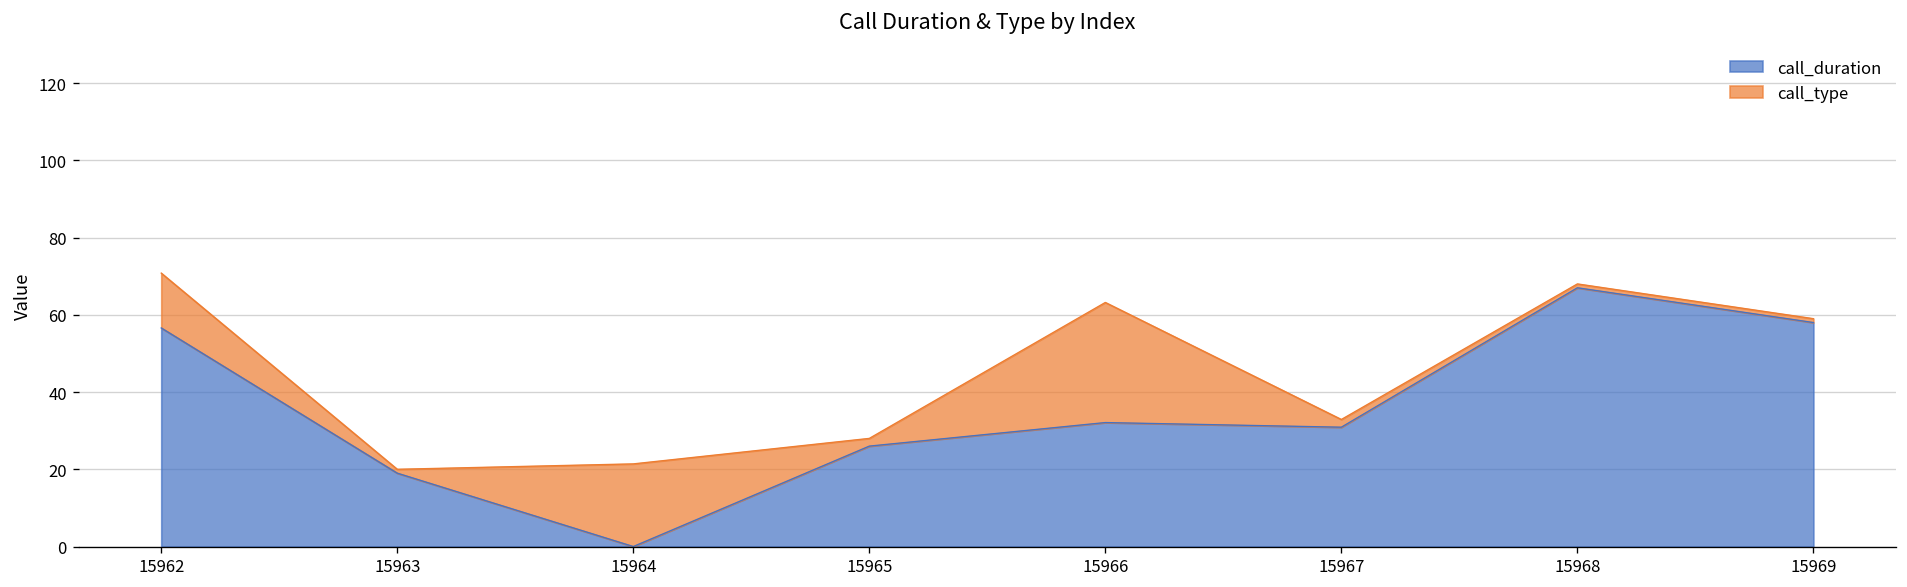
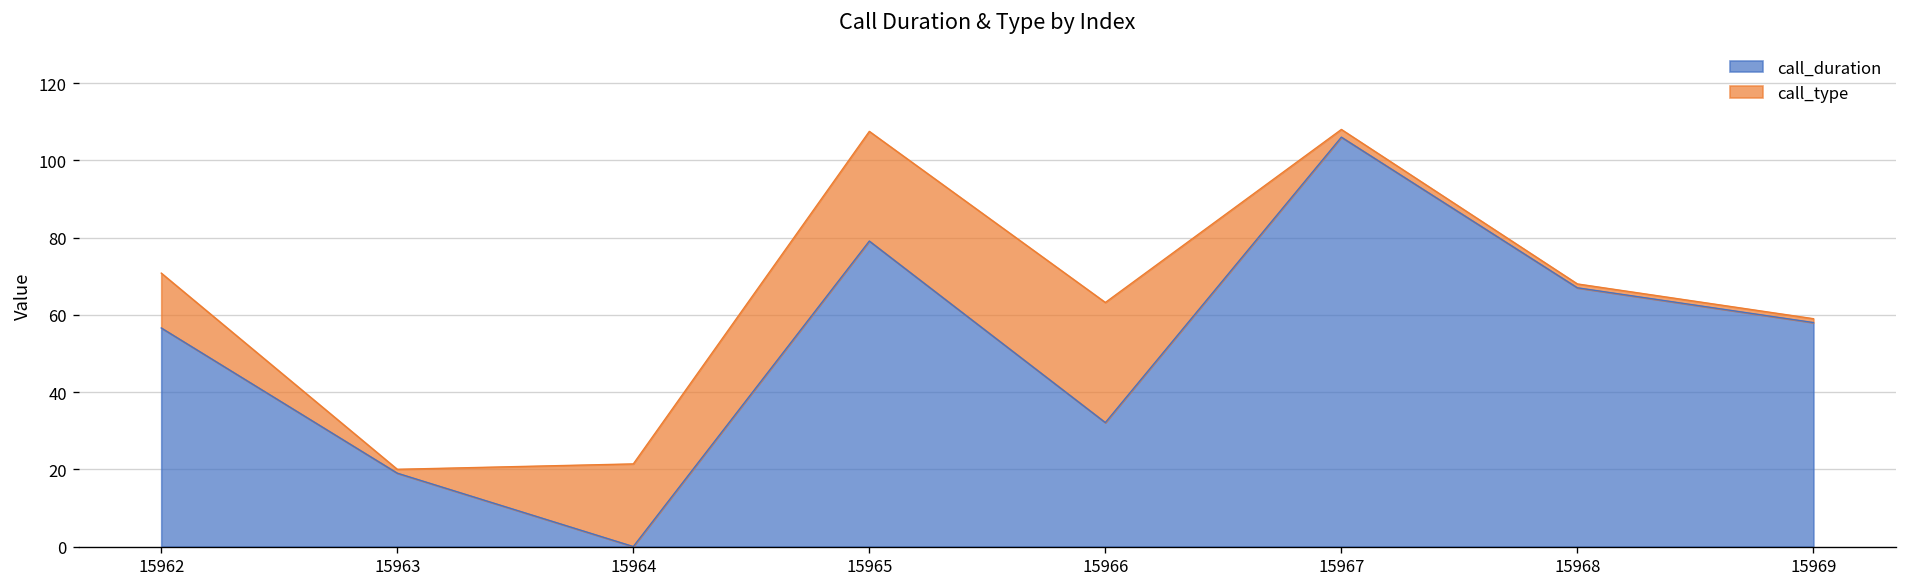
call_duration, 15965: 26 -> 79
call_type, 15965: 2 -> 28
call_duration, 15967: 31 -> 106
